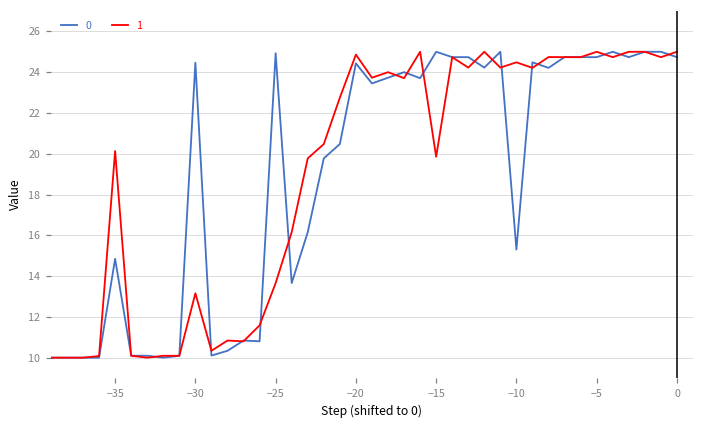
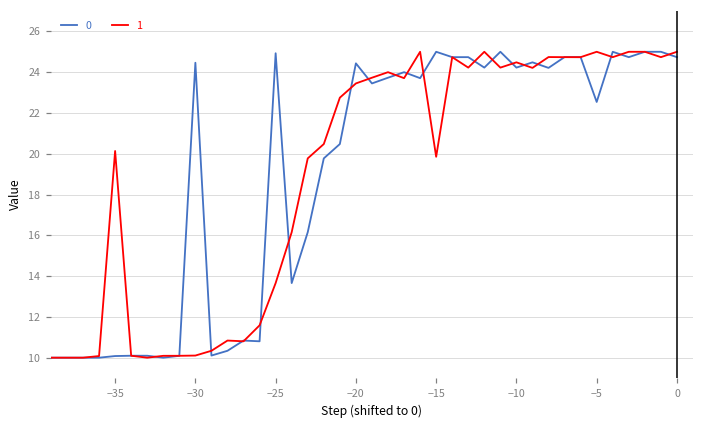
0, −35: 14.8 -> 10.1
1, −30: 13.2 -> 10.1
1, −20: 24.9 -> 23.4
0, −10: 15.3 -> 24.2
0, −5: 24.7 -> 22.5
